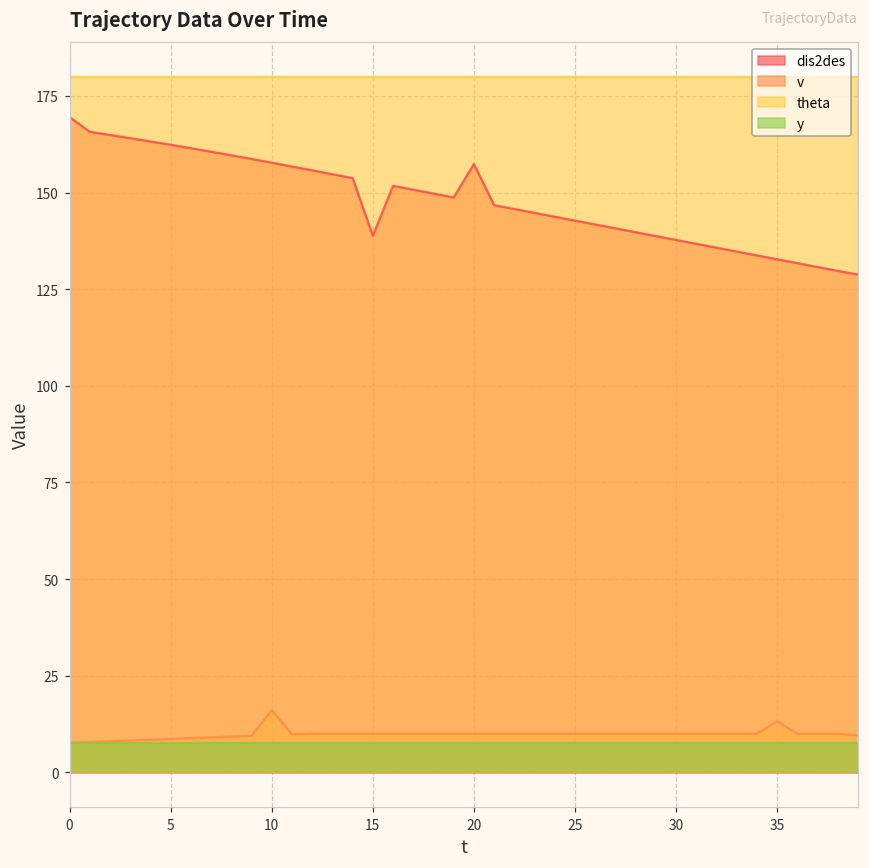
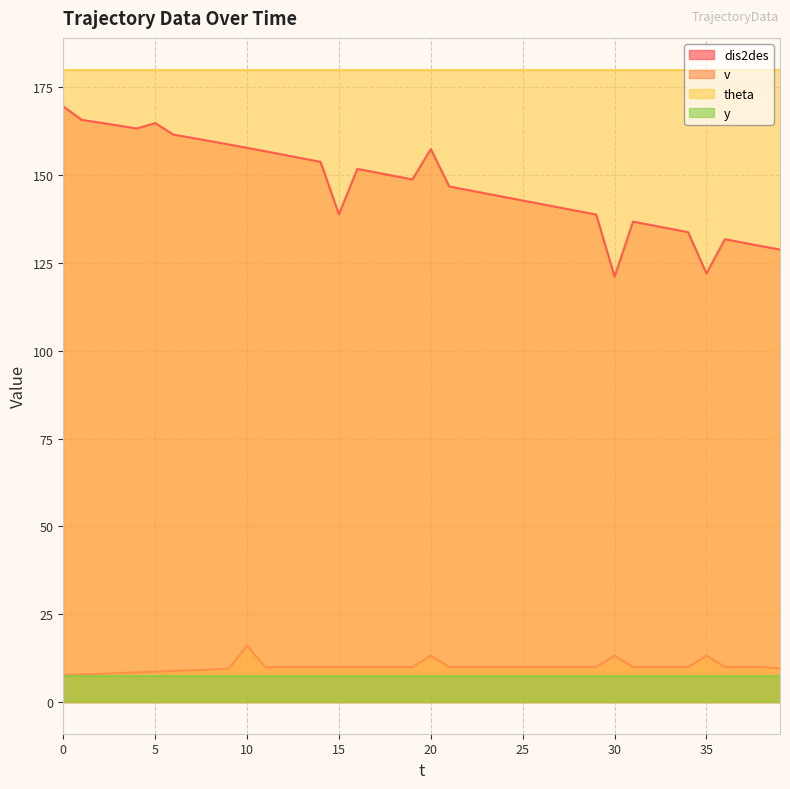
dis2des, 5: 162 -> 165
v, 20: 10 -> 13
dis2des, 30: 138 -> 121
v, 30: 10 -> 13
dis2des, 35: 133 -> 122
